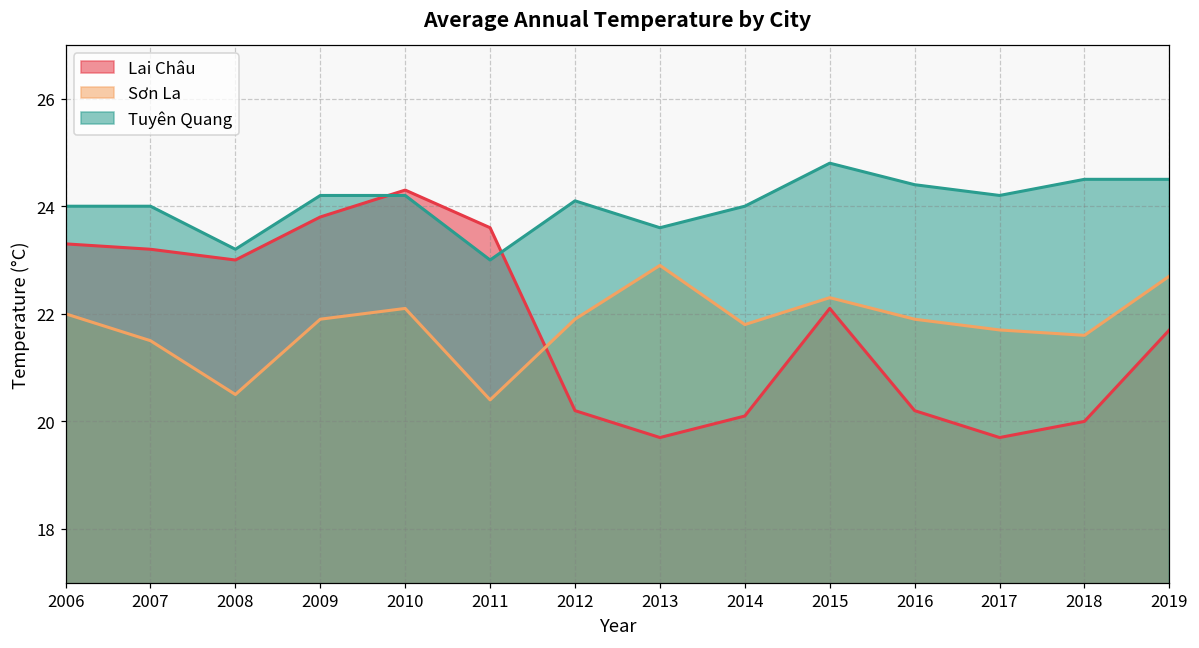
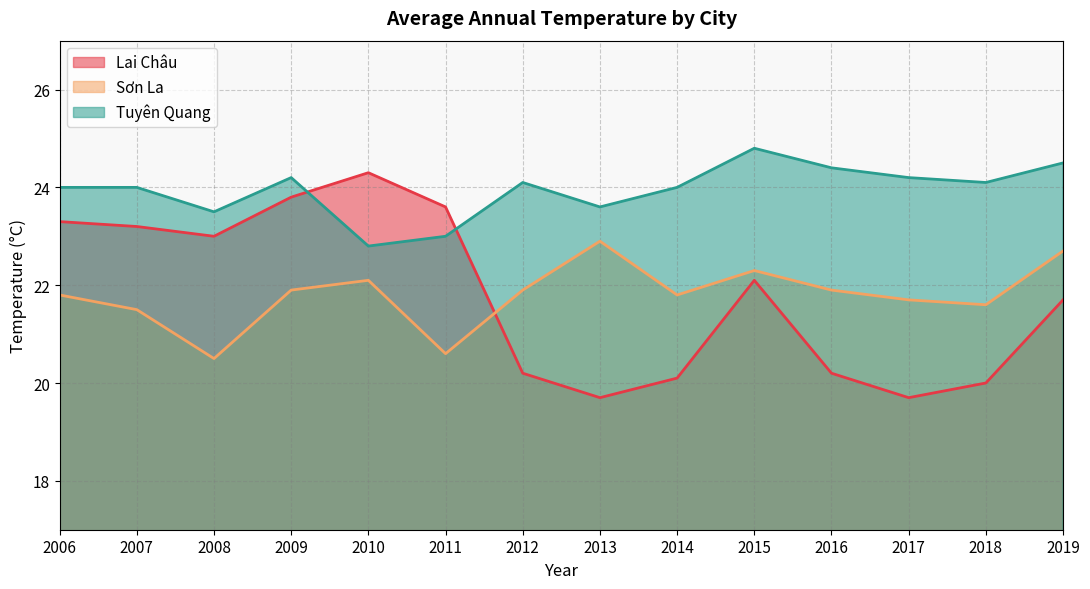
Sơn La, 2006: 22.0 -> 21.8
Tuyên Quang, 2008: 23.2 -> 23.5
Tuyên Quang, 2010: 24.2 -> 22.8
Sơn La, 2011: 20.4 -> 20.6
Tuyên Quang, 2018: 24.5 -> 24.1
